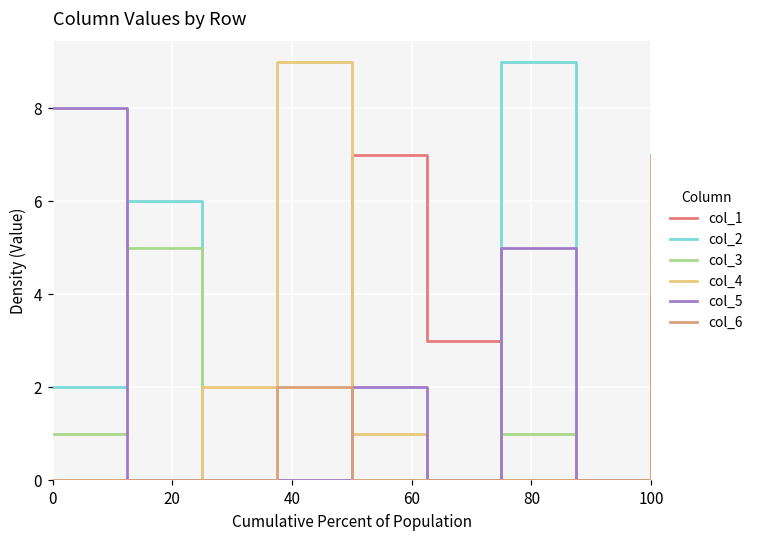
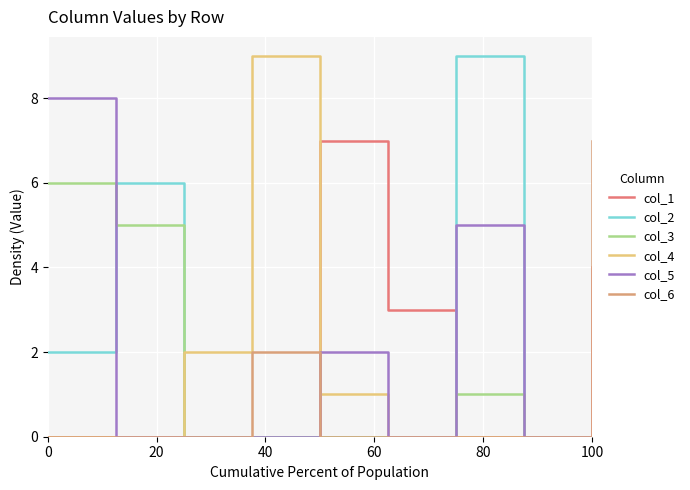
col_3, 0: 1 -> 6
